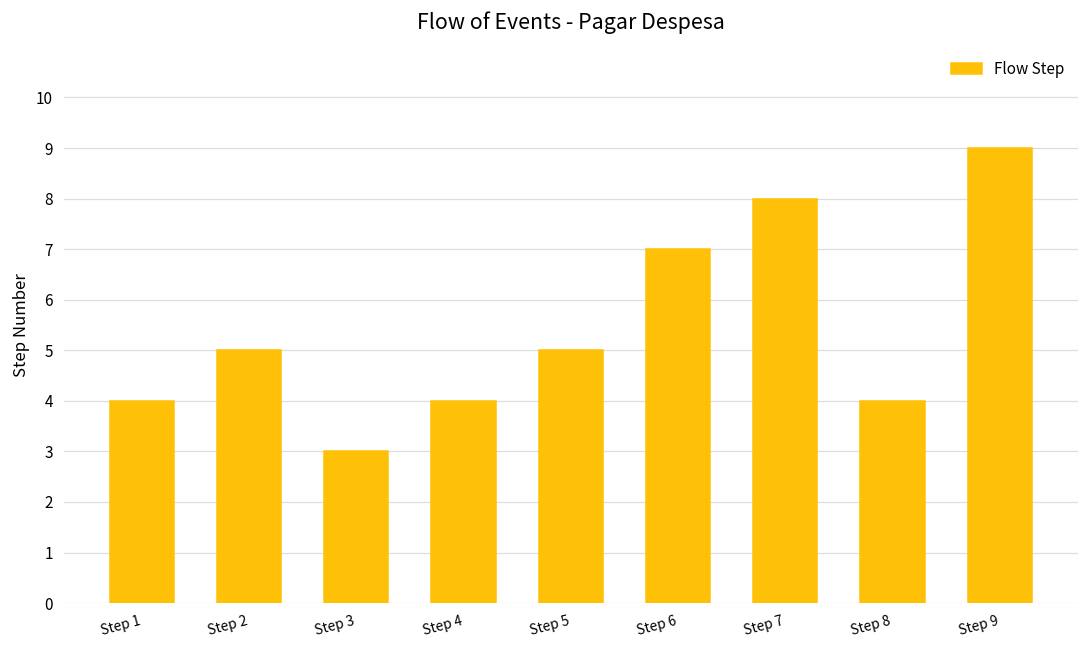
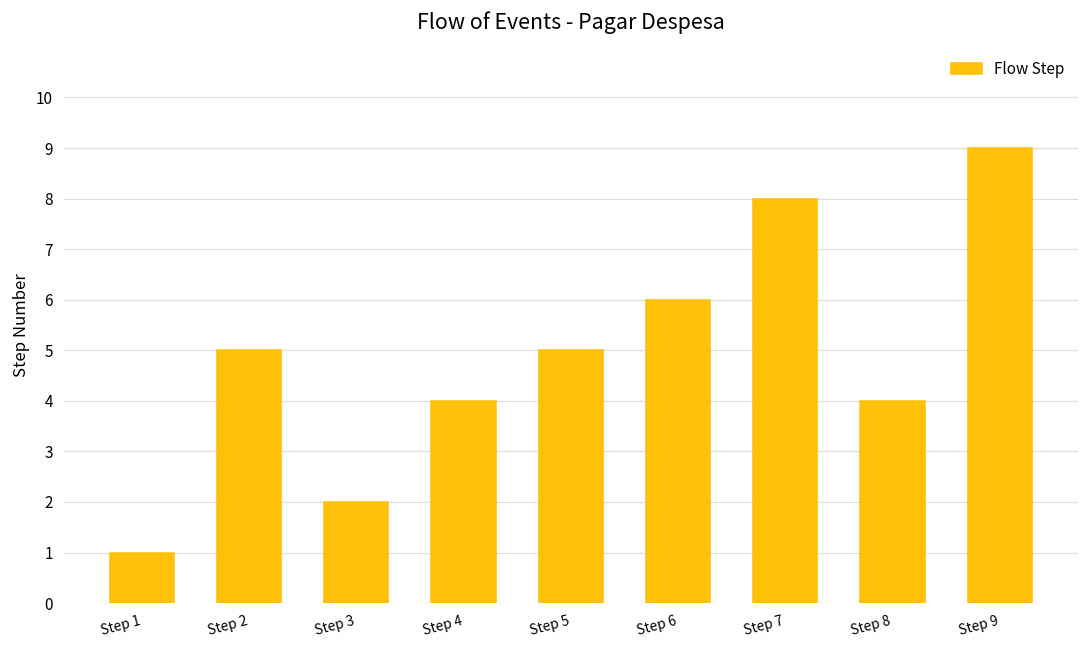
Step 1: 4 -> 1
Step 3: 3 -> 2
Step 6: 7 -> 6
